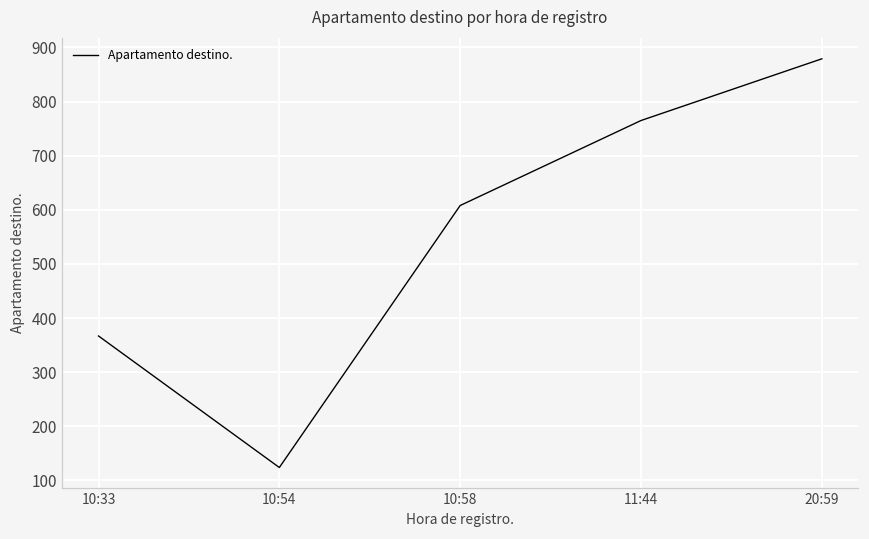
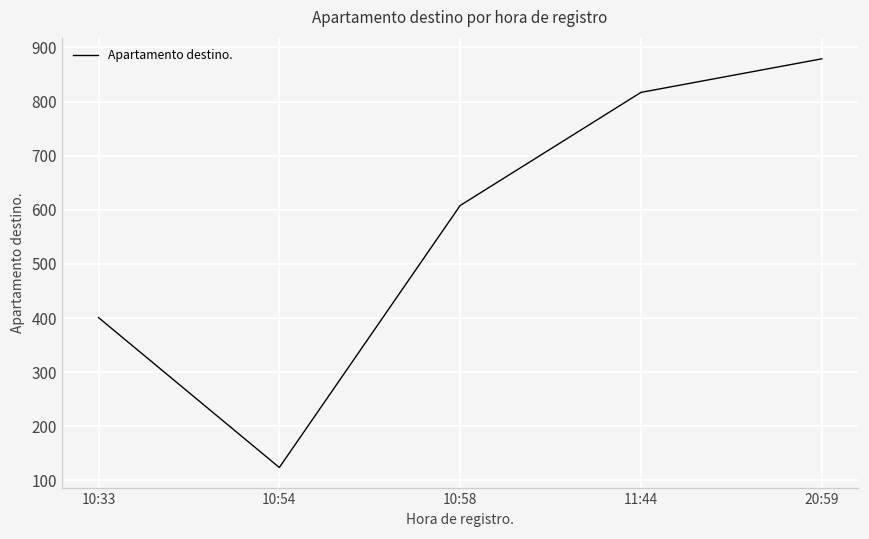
10:33: 370 -> 400
11:44: 770 -> 820
